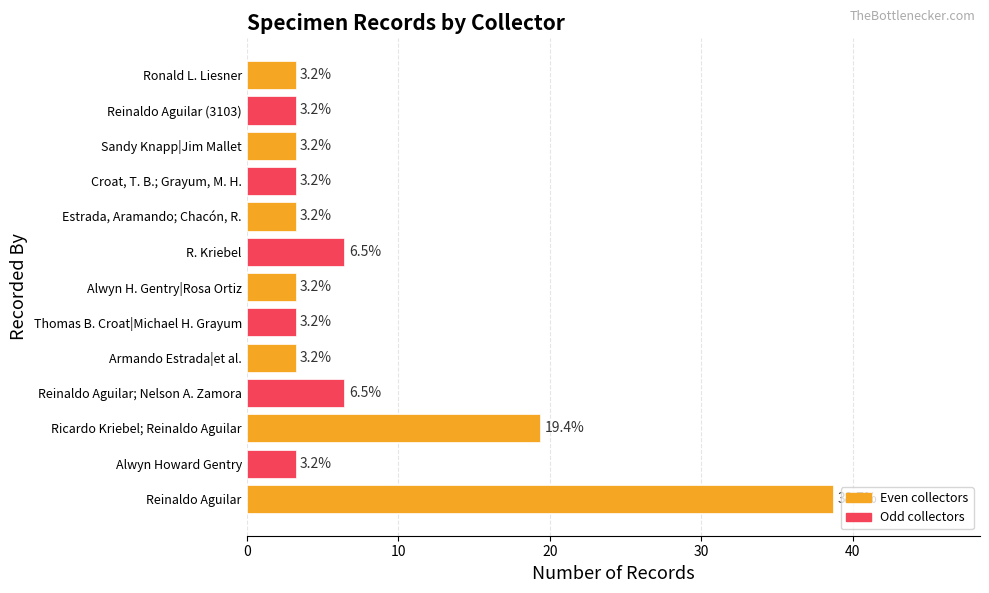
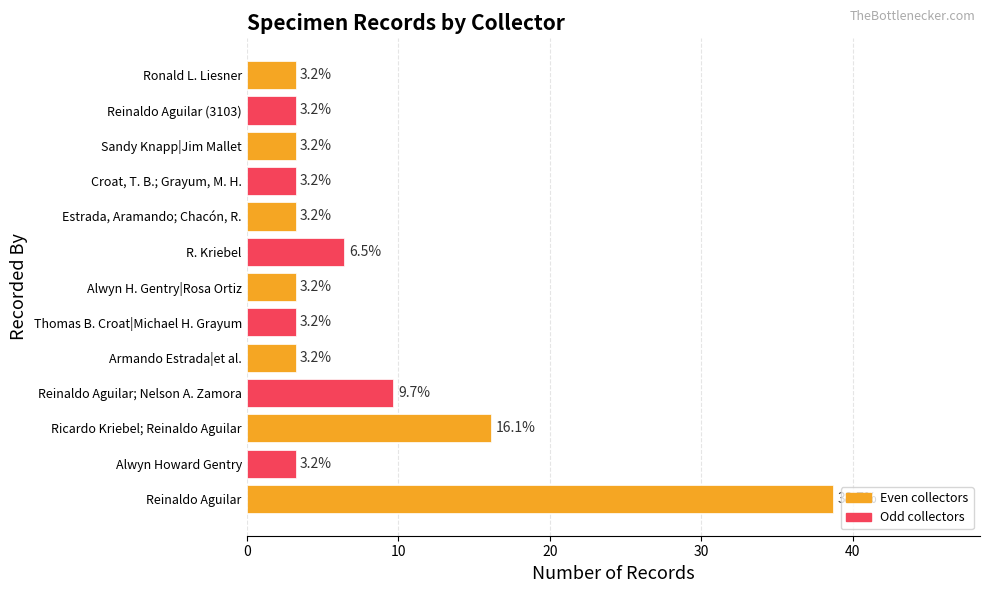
Reinaldo Aguilar; Nelson A. Zamora: 6.5% -> 9.7%
Ricardo Kriebel; Reinaldo Aguilar: 19.4% -> 16.1%
